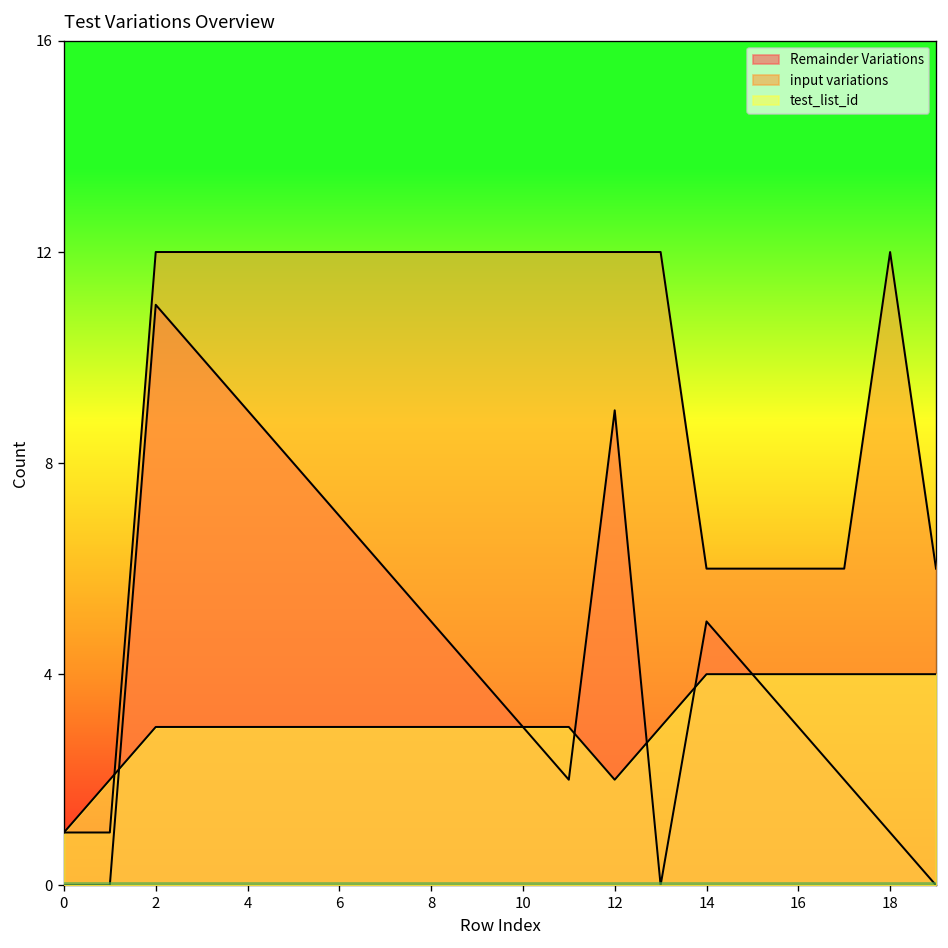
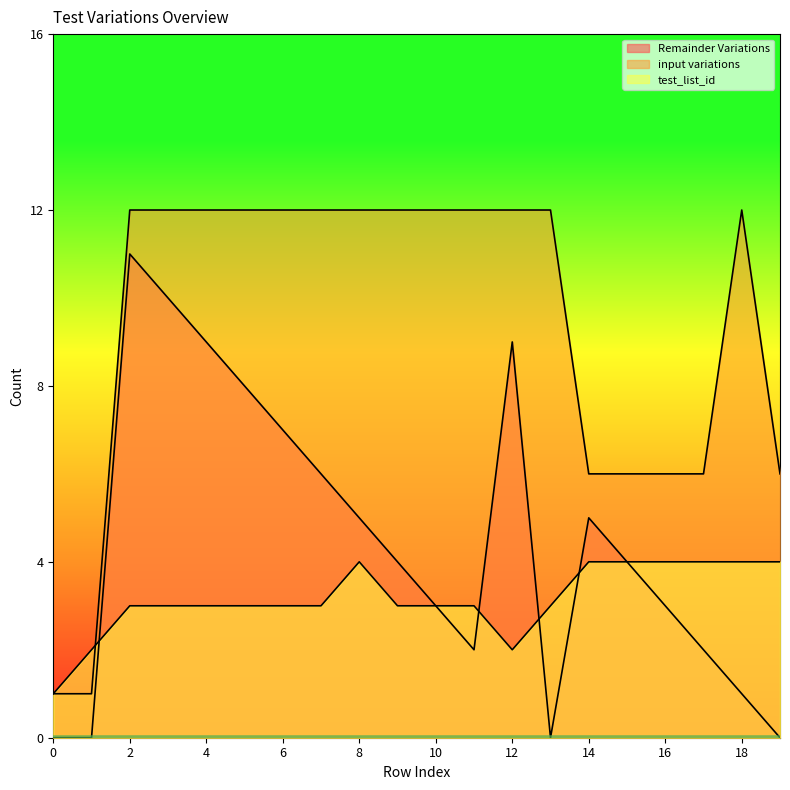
test_list_id, 8: 3 -> 4
